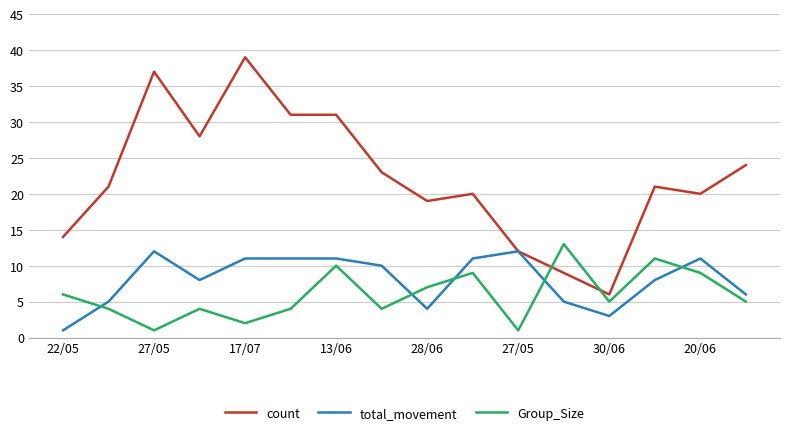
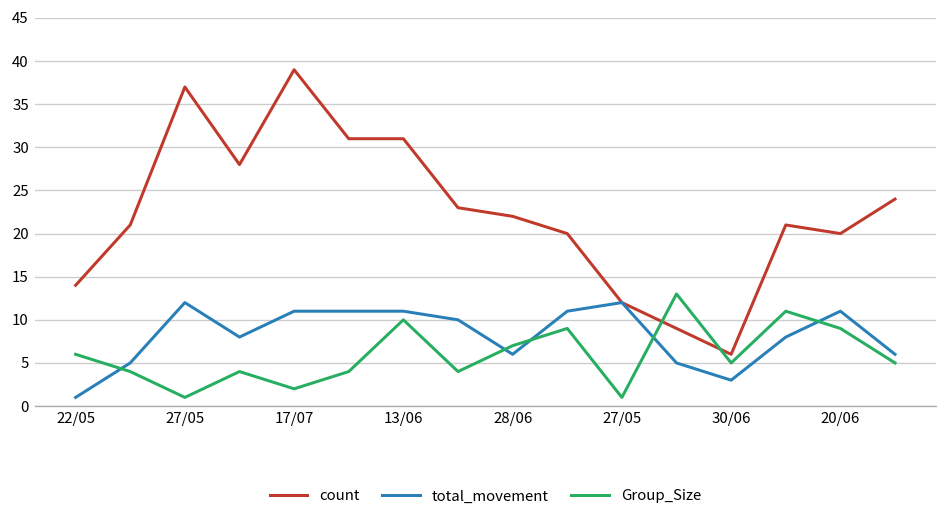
count, 28/06: 19 -> 22
total_movement, 28/06: 4 -> 6
